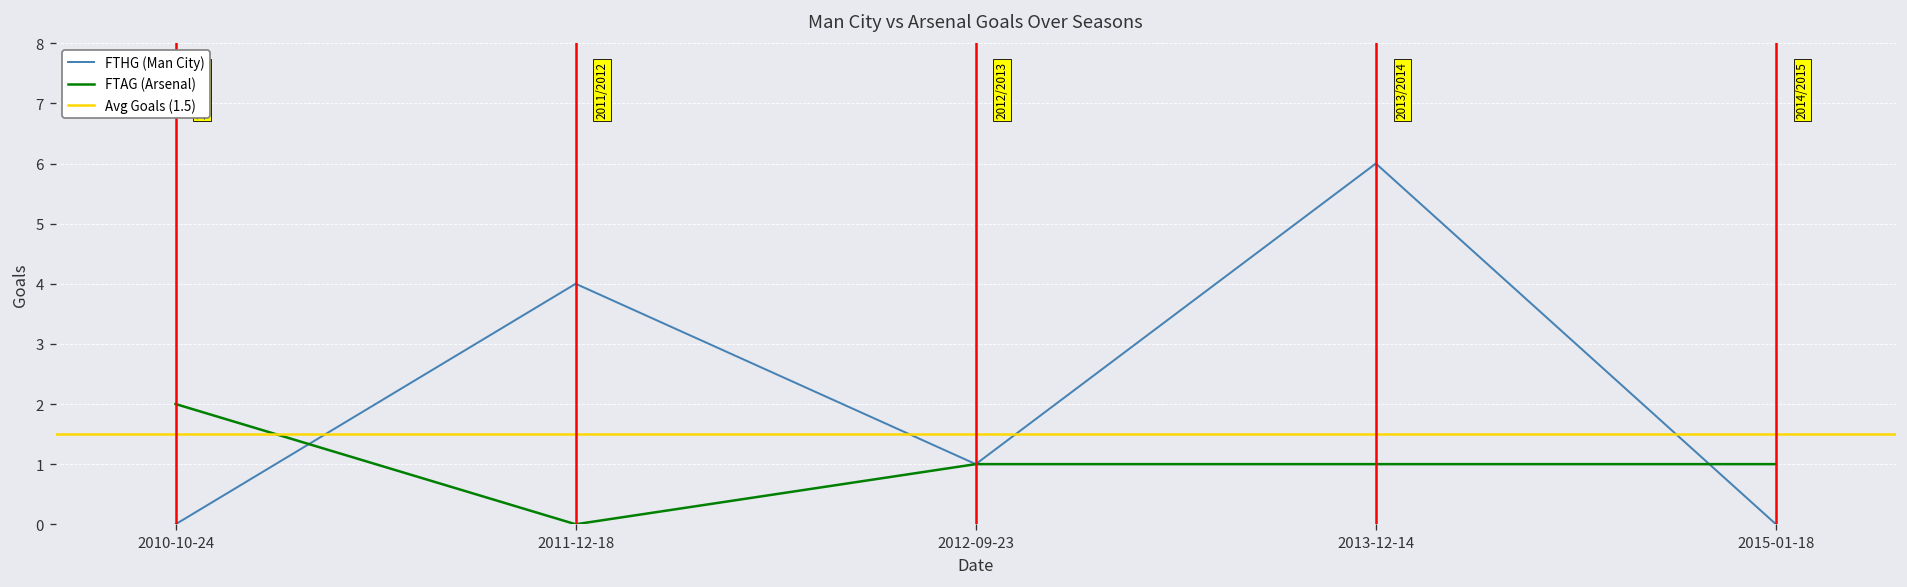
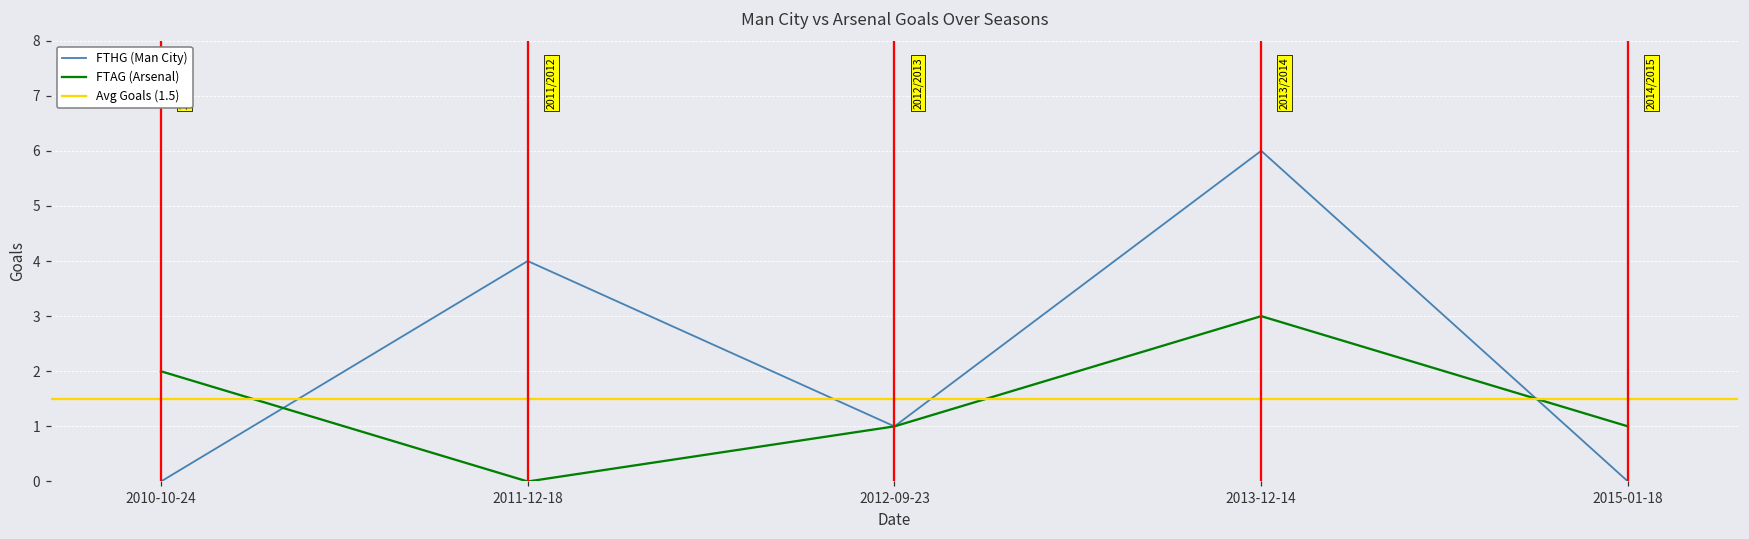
FTAG (Arsenal), 2013-12-14: 1 -> 3
